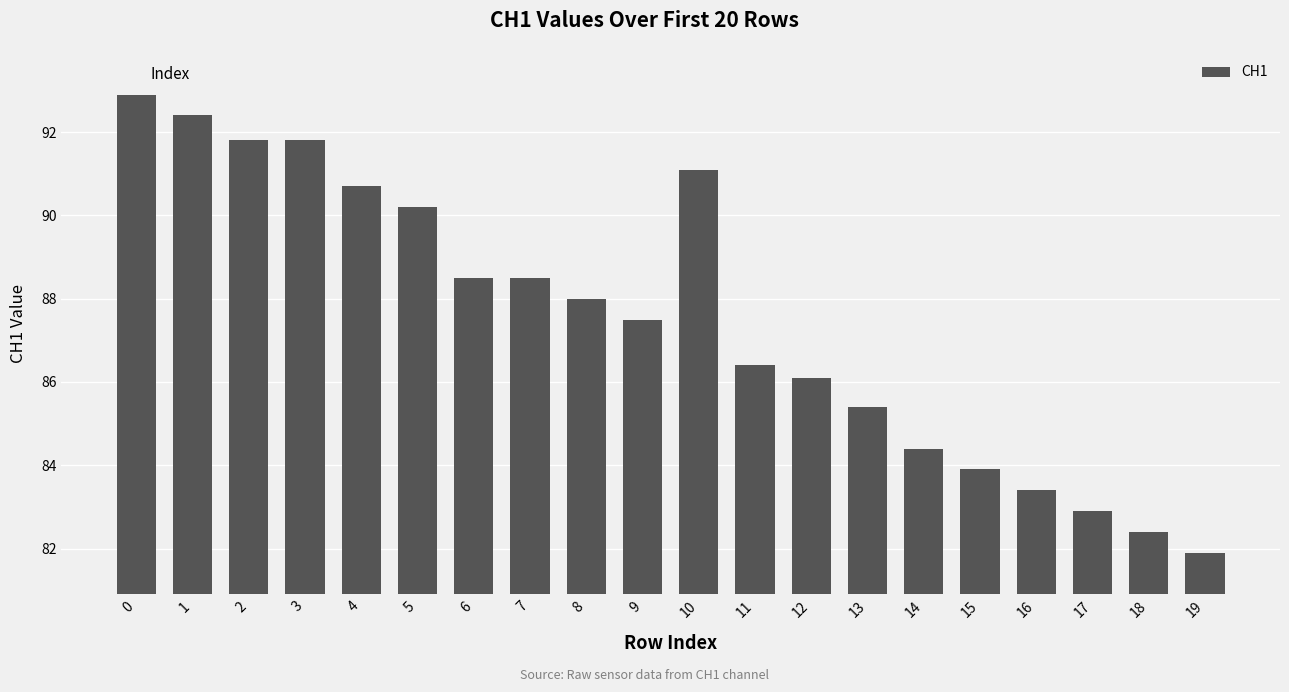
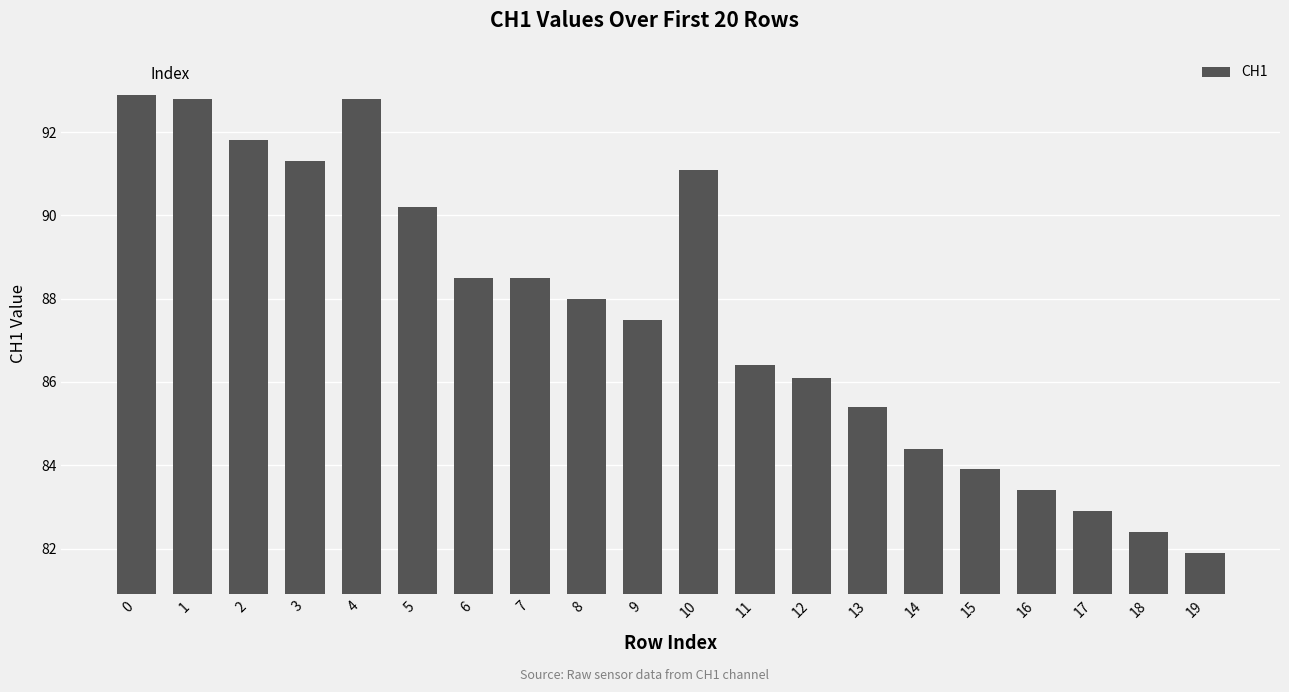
1: 92.4 -> 92.8
3: 91.8 -> 91.3
4: 90.7 -> 92.8
